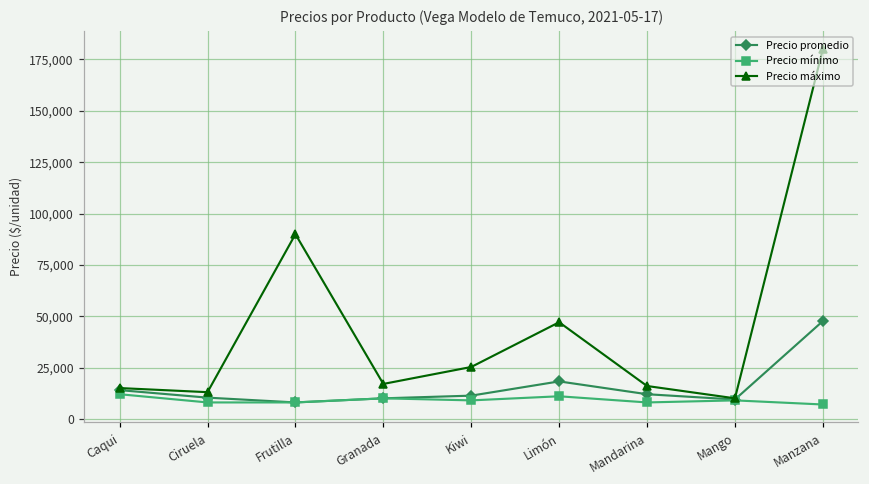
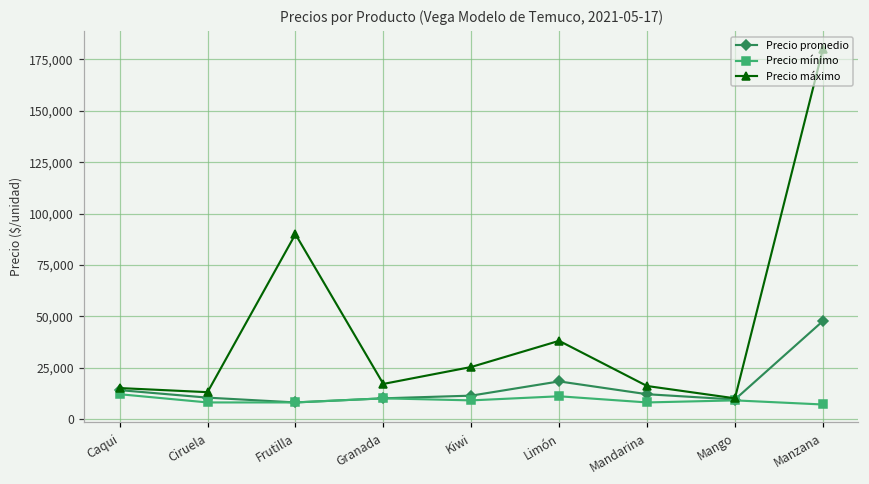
Precio máximo, Limón: 47,000 -> 38,000
